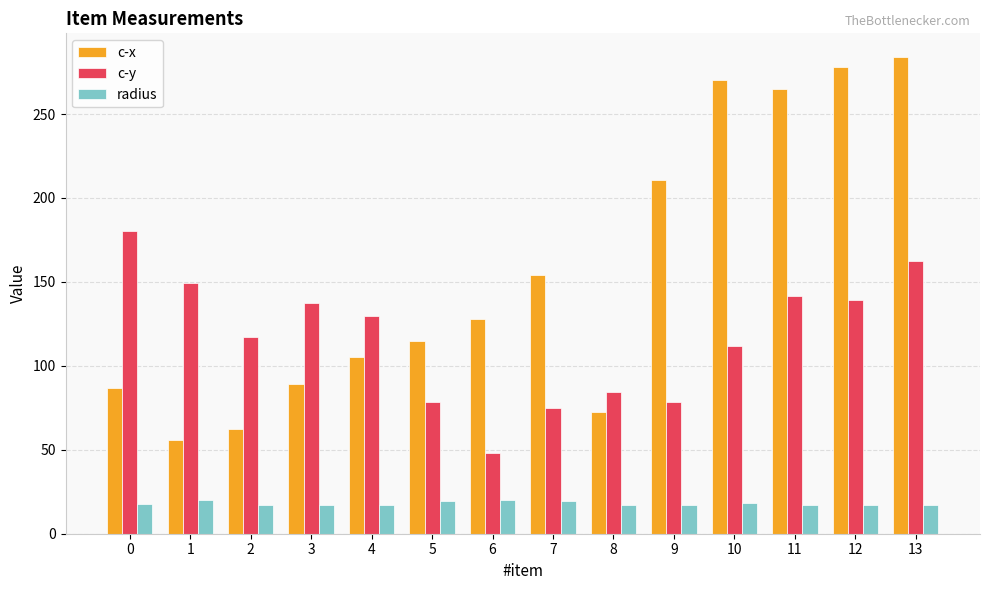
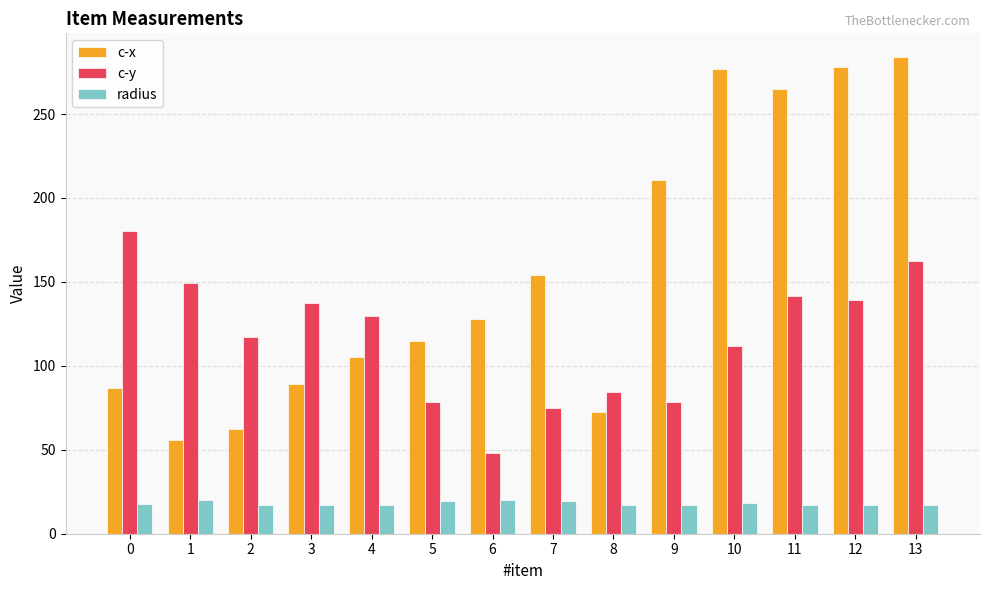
c-x, 10: 271 -> 277
